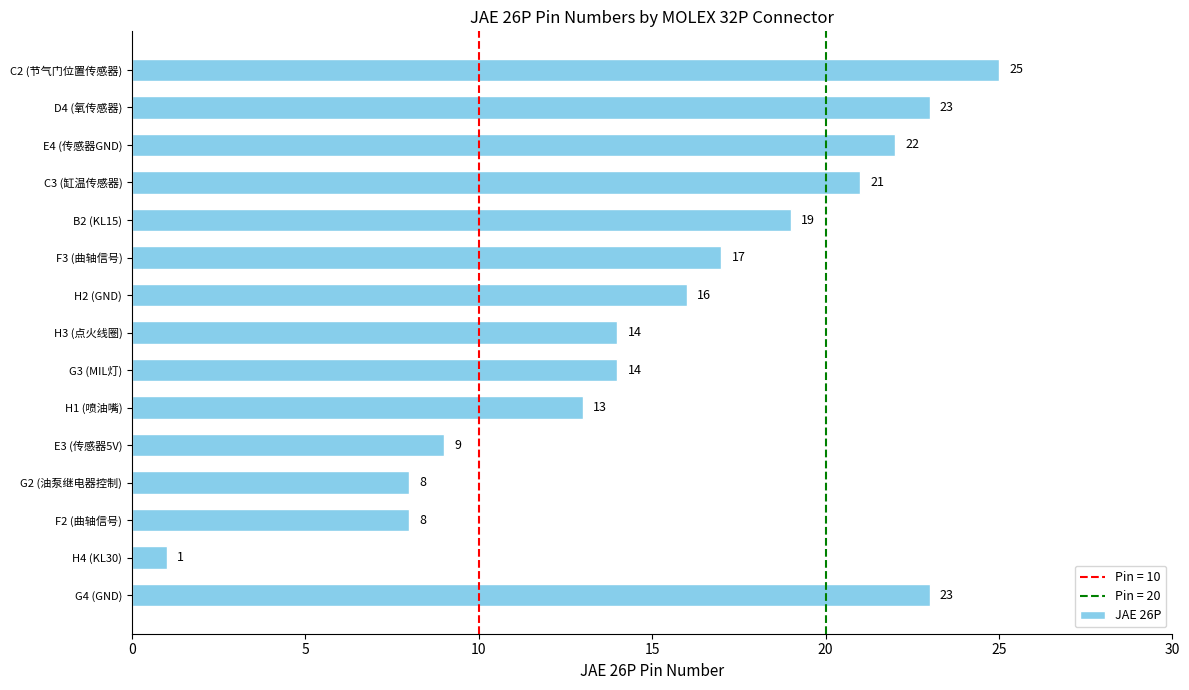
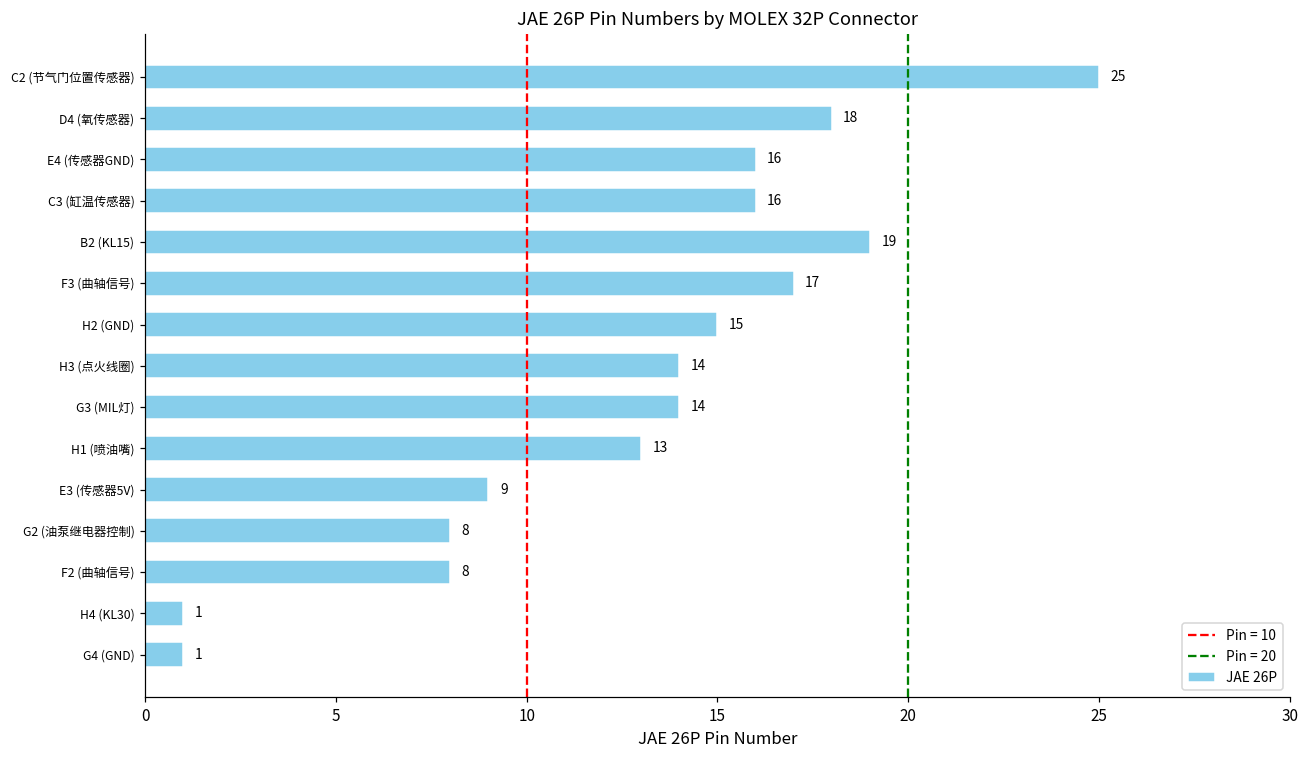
D4 (氧传感器): 23 -> 18
E4 (传感器GND): 22 -> 16
C3 (缸温传感器): 21 -> 16
H2 (GND): 16 -> 15
G4 (GND): 23 -> 1
